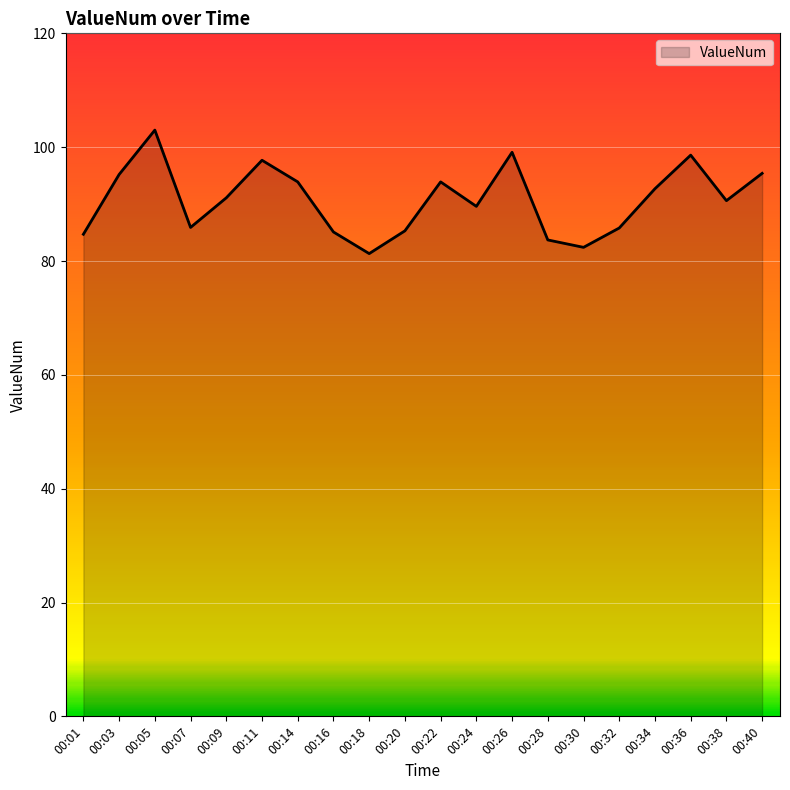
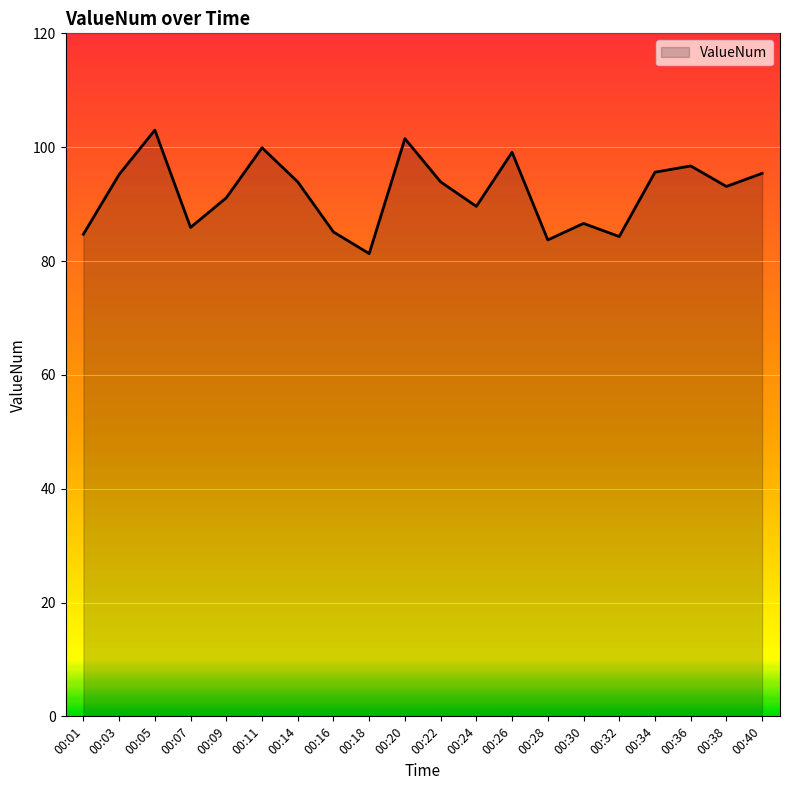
00:11: 98 -> 100
00:20: 85 -> 102
00:30: 82 -> 87
00:32: 86 -> 84
00:34: 93 -> 96
00:36: 99 -> 97
00:38: 91 -> 93
